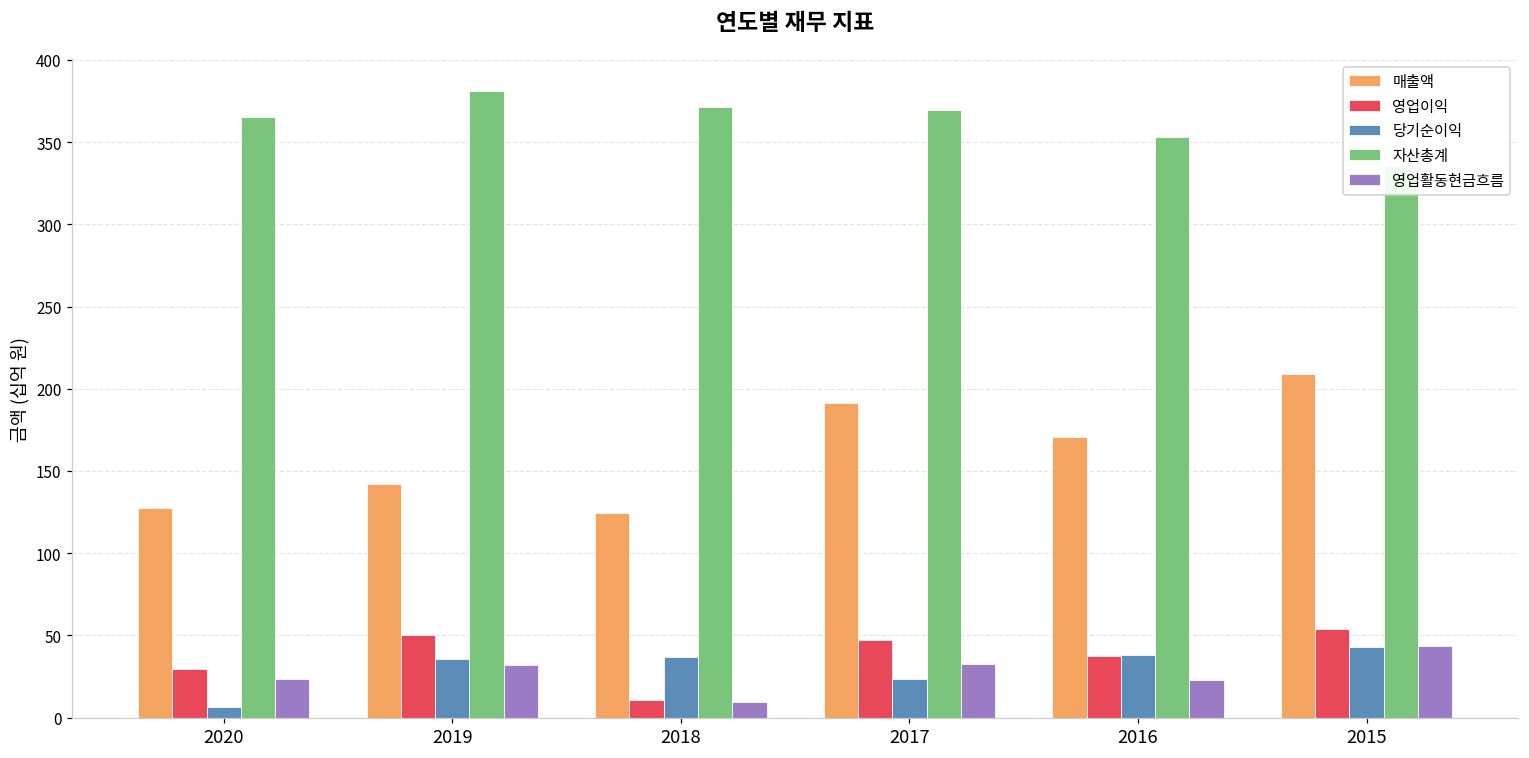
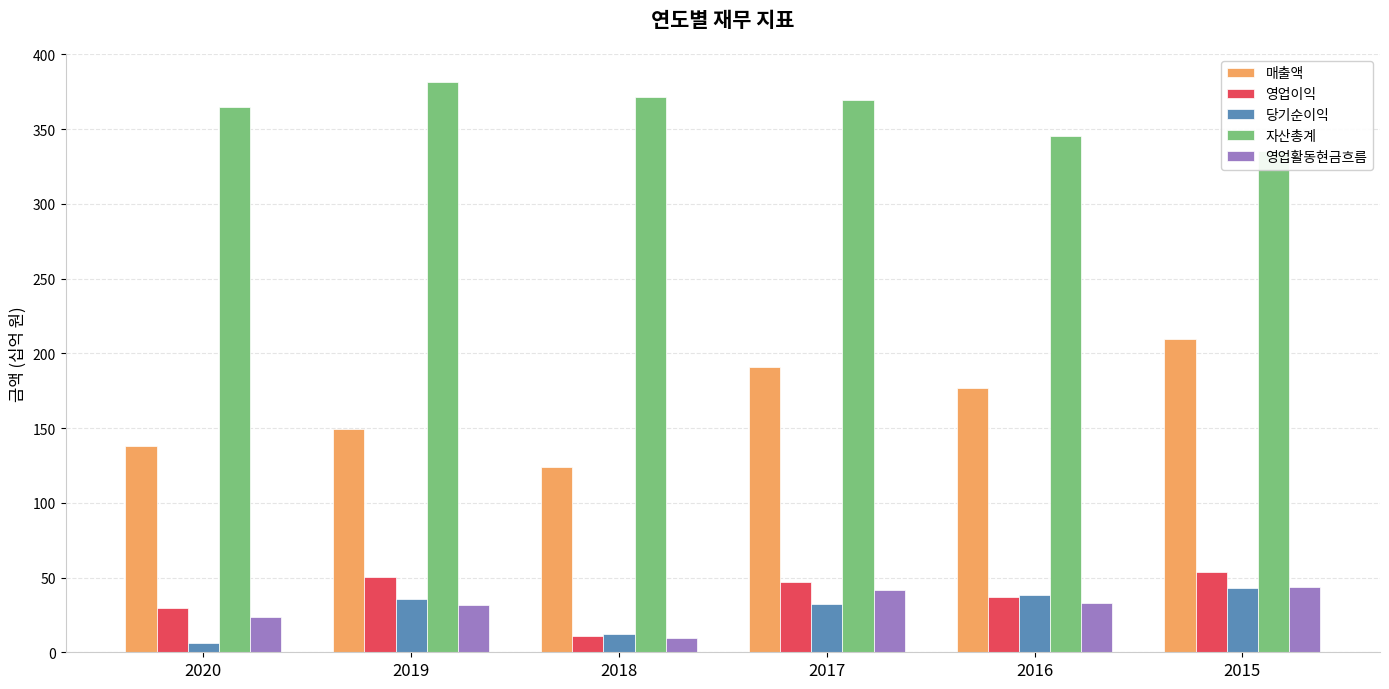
매출액, 2020: 127 -> 138
매출액, 2019: 142 -> 149
당기순이익, 2018: 37 -> 12
당기순이익, 2017: 24 -> 32
영업활동현금흐름, 2017: 33 -> 42
매출액, 2016: 171 -> 177
자산총계, 2016: 353 -> 345
영업활동현금흐름, 2016: 23 -> 33
